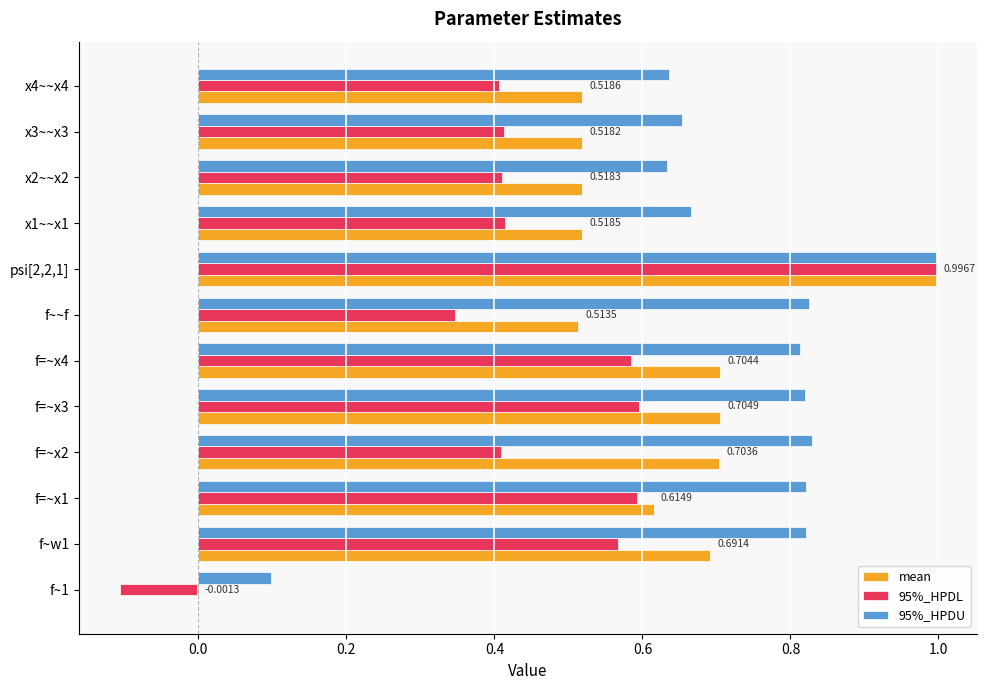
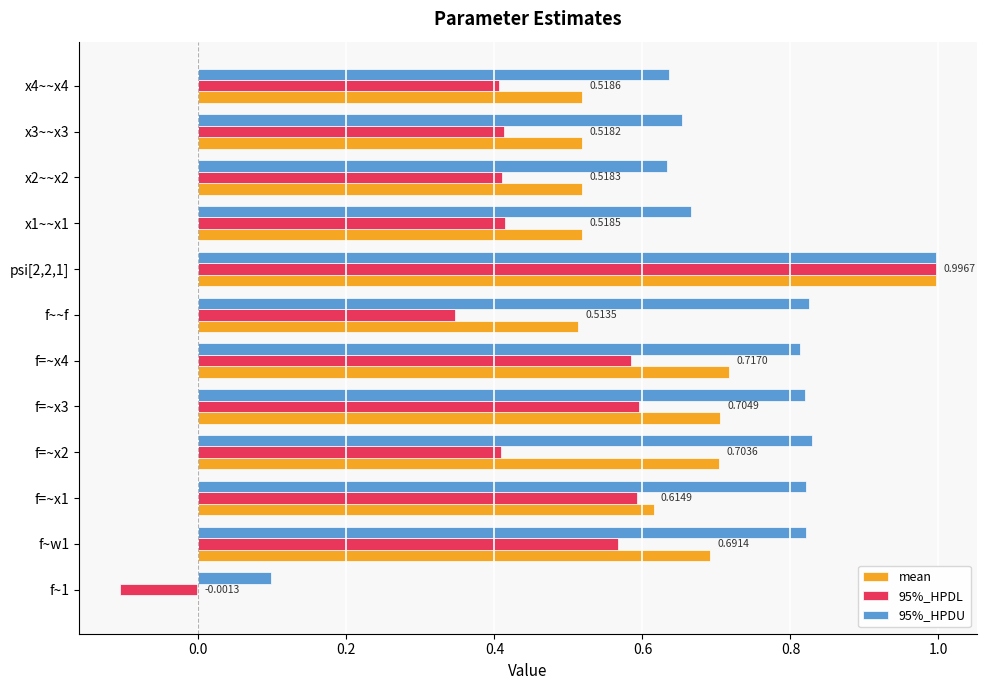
mean, f=~x4: 0.7044 -> 0.7170
